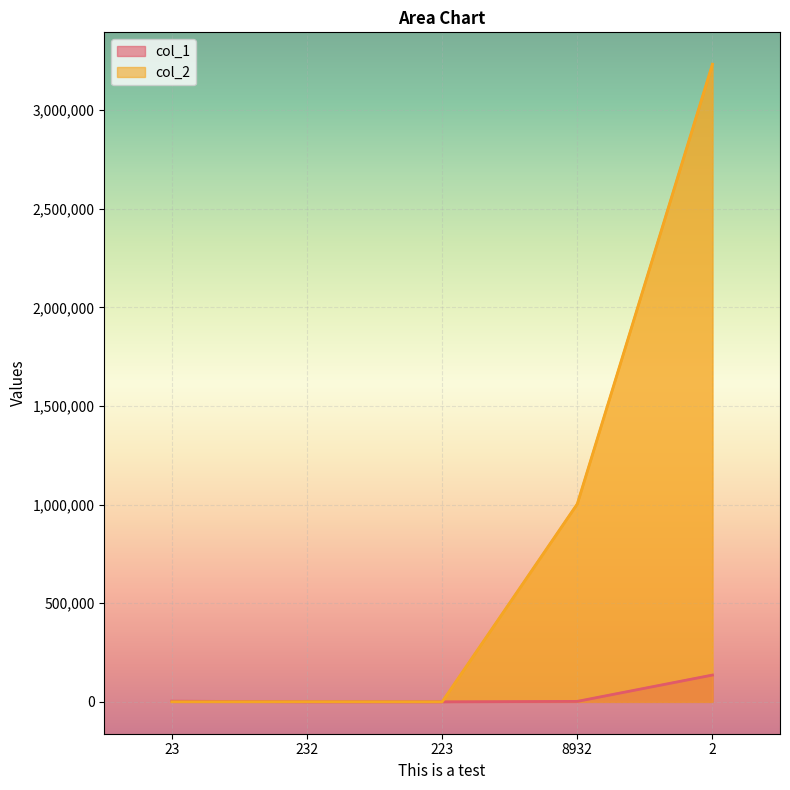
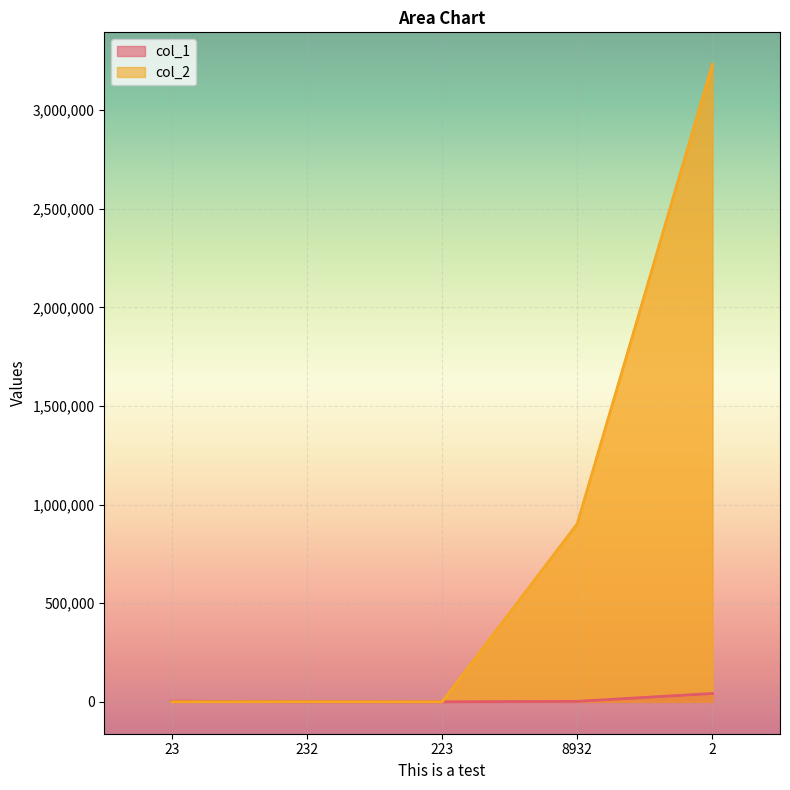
col_2, 8932: 1,000,000 -> 900,000
col_1, 2: 140,000 -> 40,000
